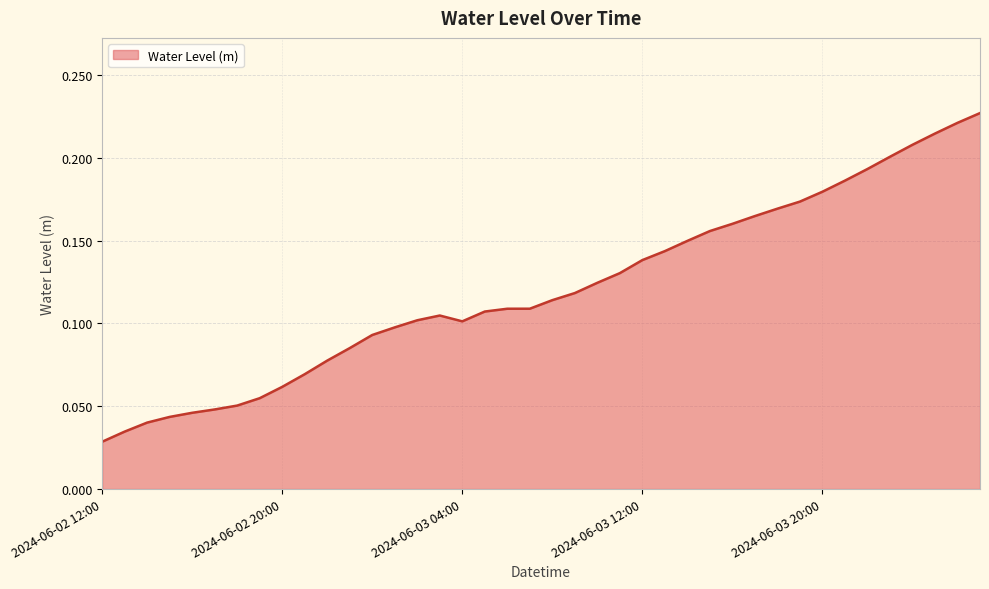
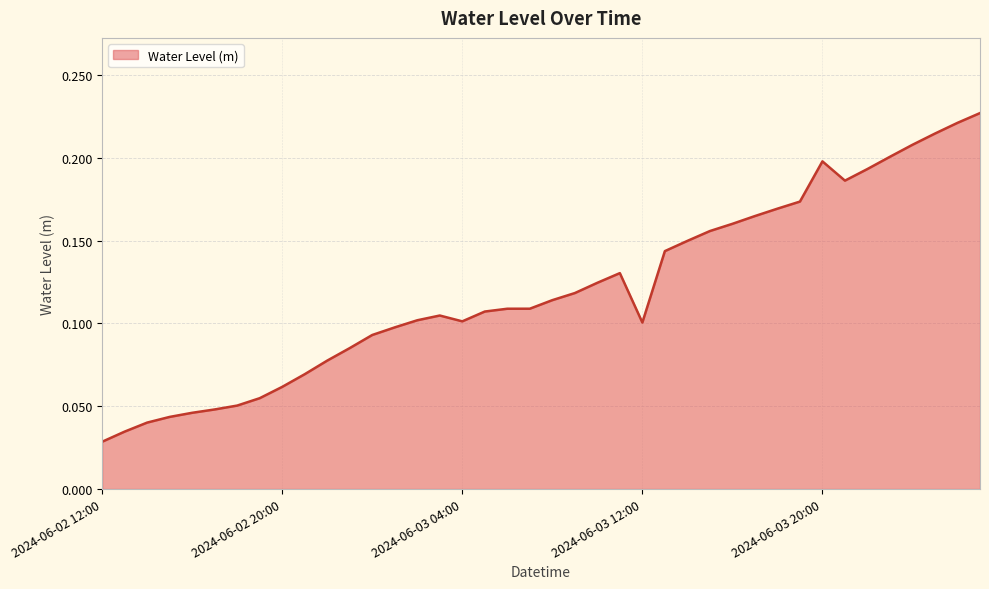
2024-06-03 12:00: 0.138 -> 0.101
2024-06-03 20:00: 0.179 -> 0.198
